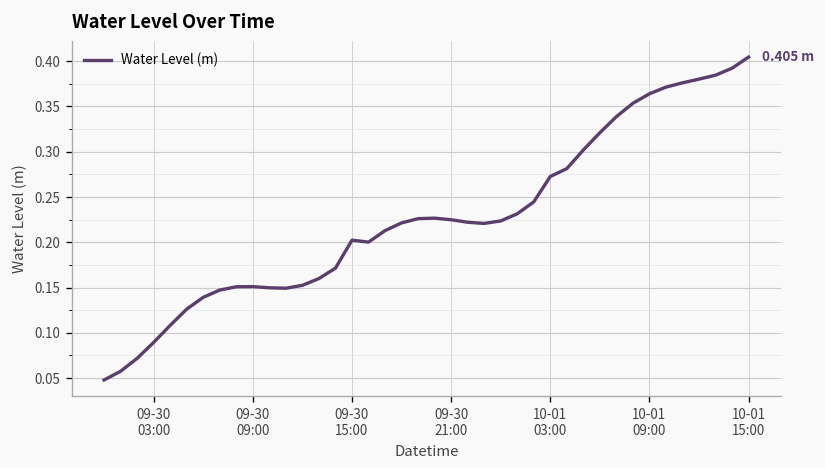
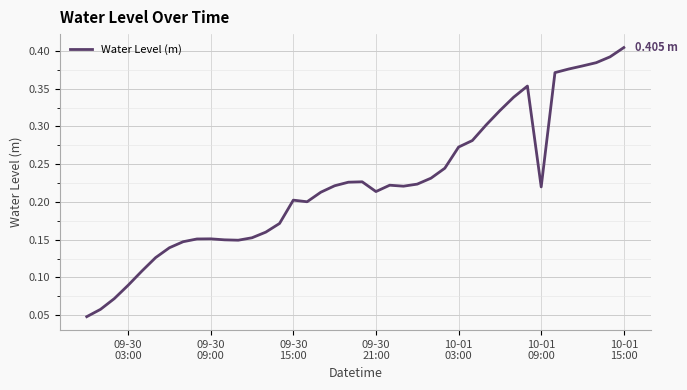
09-30 21:00: 0.22 -> 0.21
10-01 09:00: 0.36 -> 0.22
